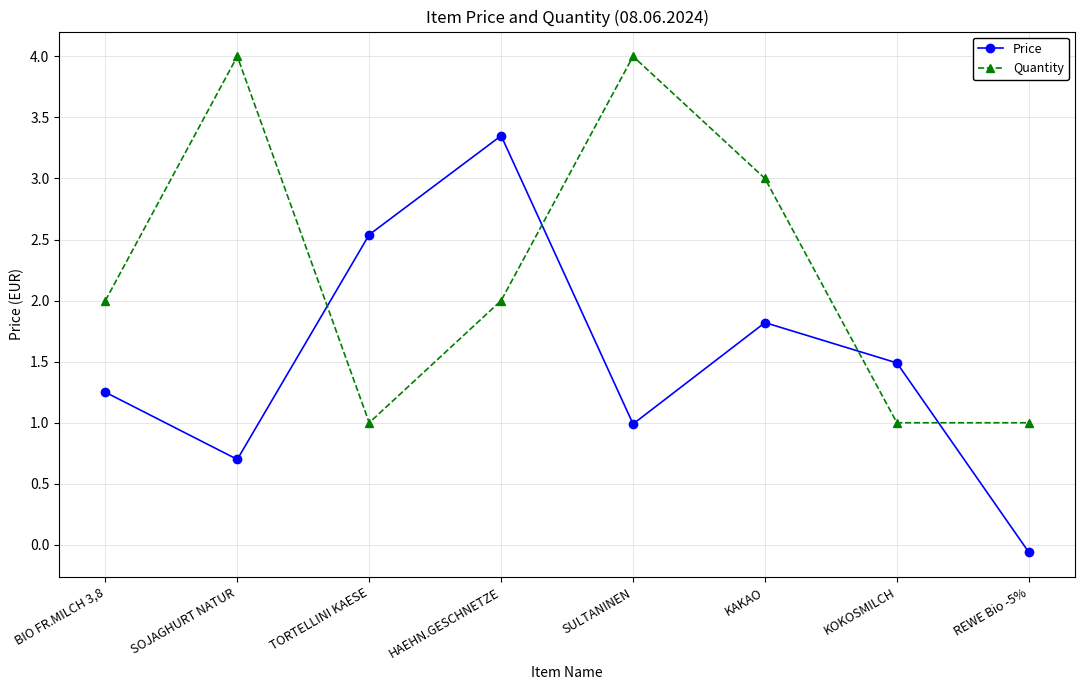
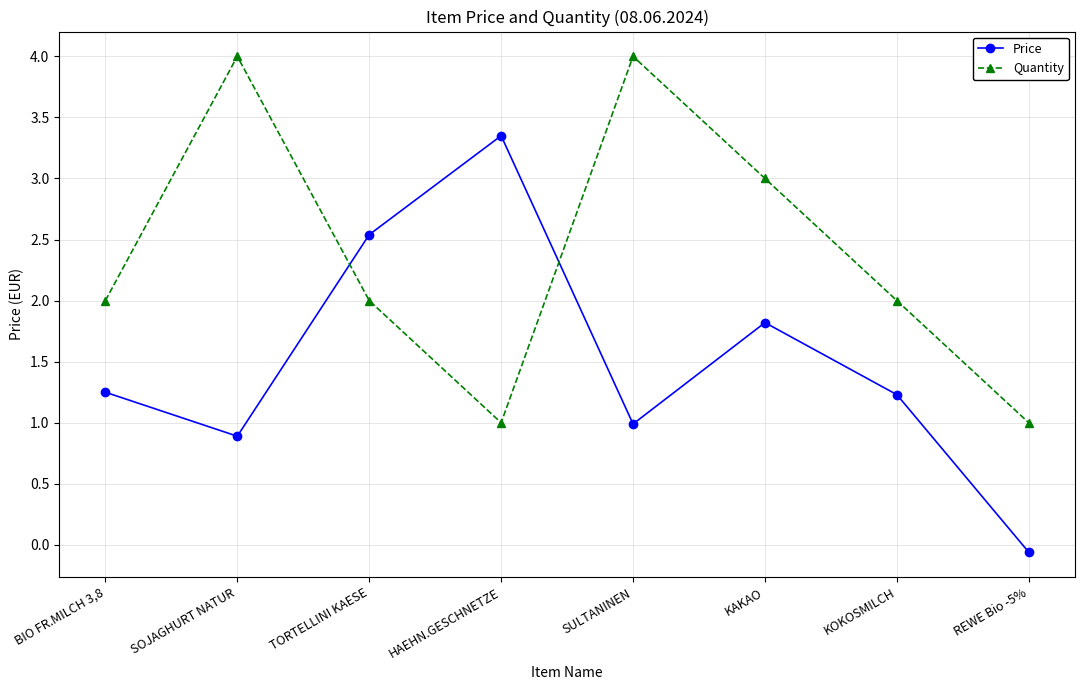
Price, SOJAGHURT NATUR: 0.70 -> 0.89
Quantity, TORTELLINI KAESE: 1 -> 2
Quantity, HAEHN.GESCHNETZE: 2 -> 1
Price, KOKOSMILCH: 1.49 -> 1.23
Quantity, KOKOSMILCH: 1 -> 2
